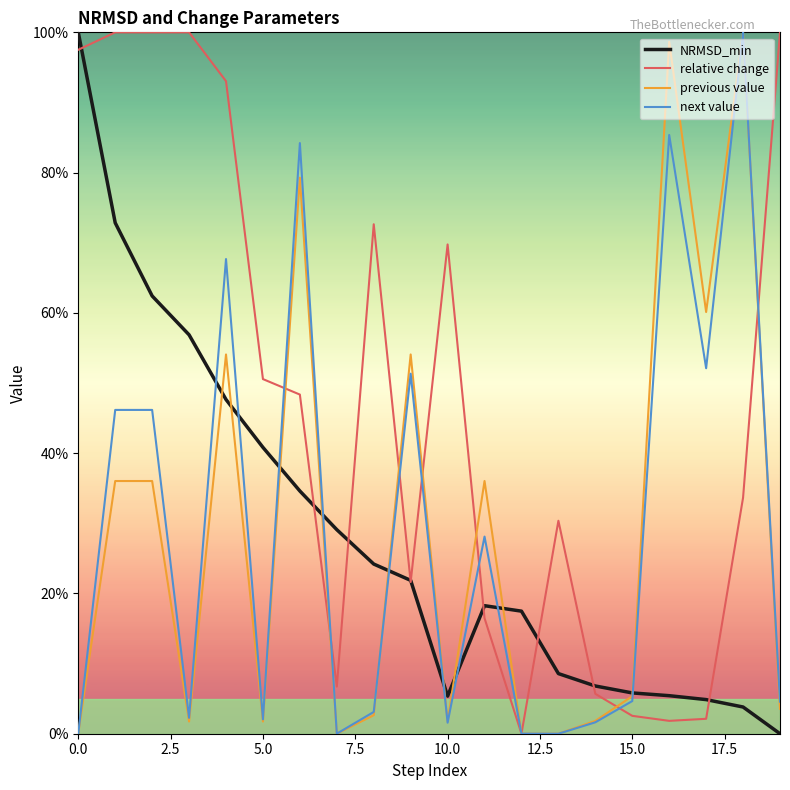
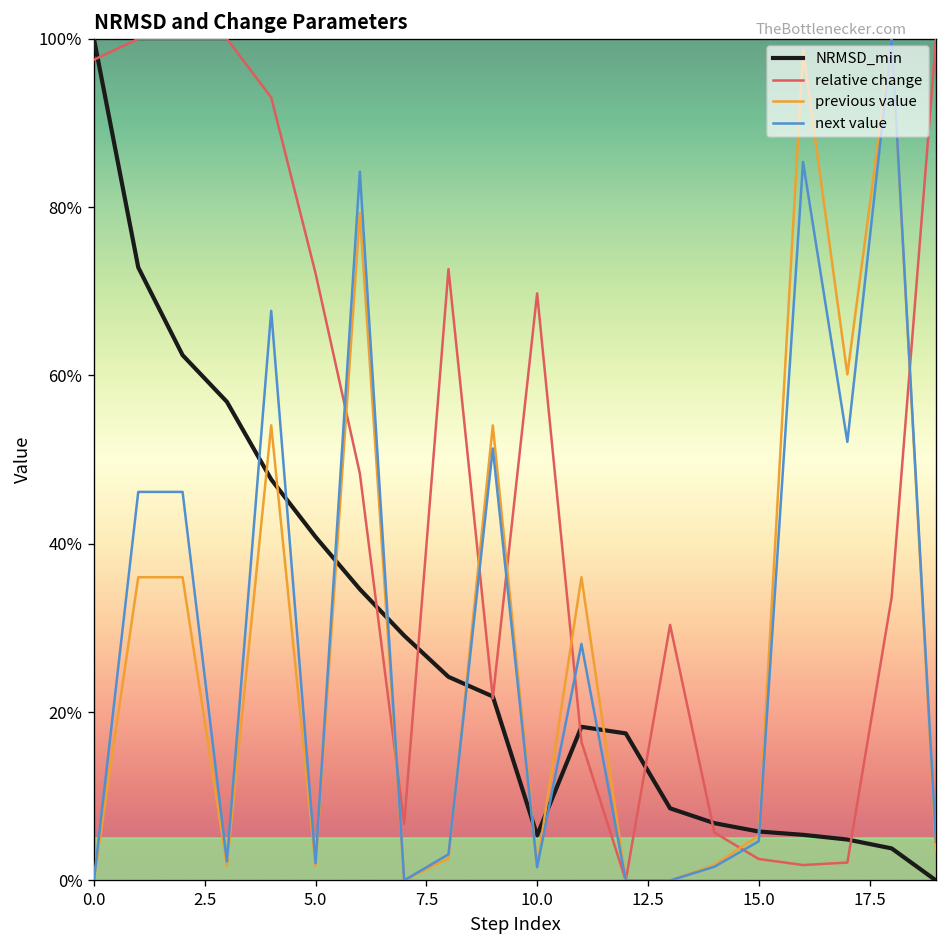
relative change, 5.0: 51% -> 72%
